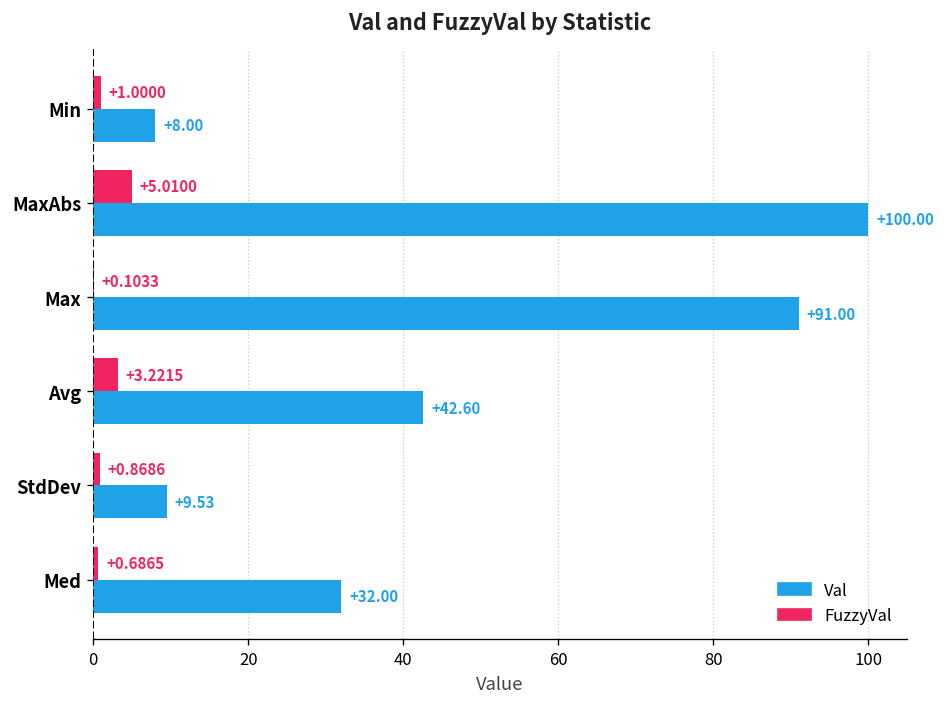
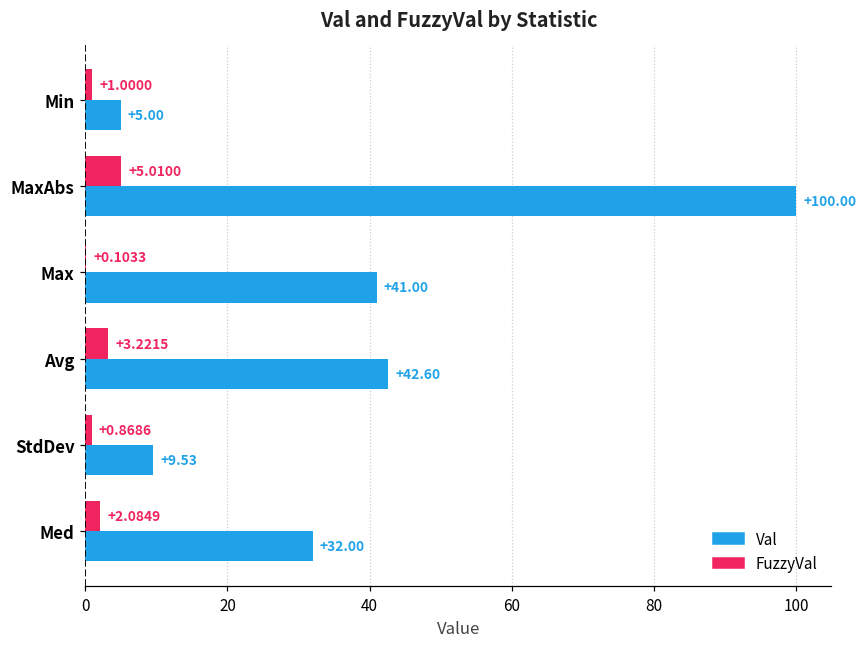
Val, Min: +8.00 -> +5.00
Val, Max: +91.00 -> +41.00
FuzzyVal, Med: +0.6865 -> +2.0849
